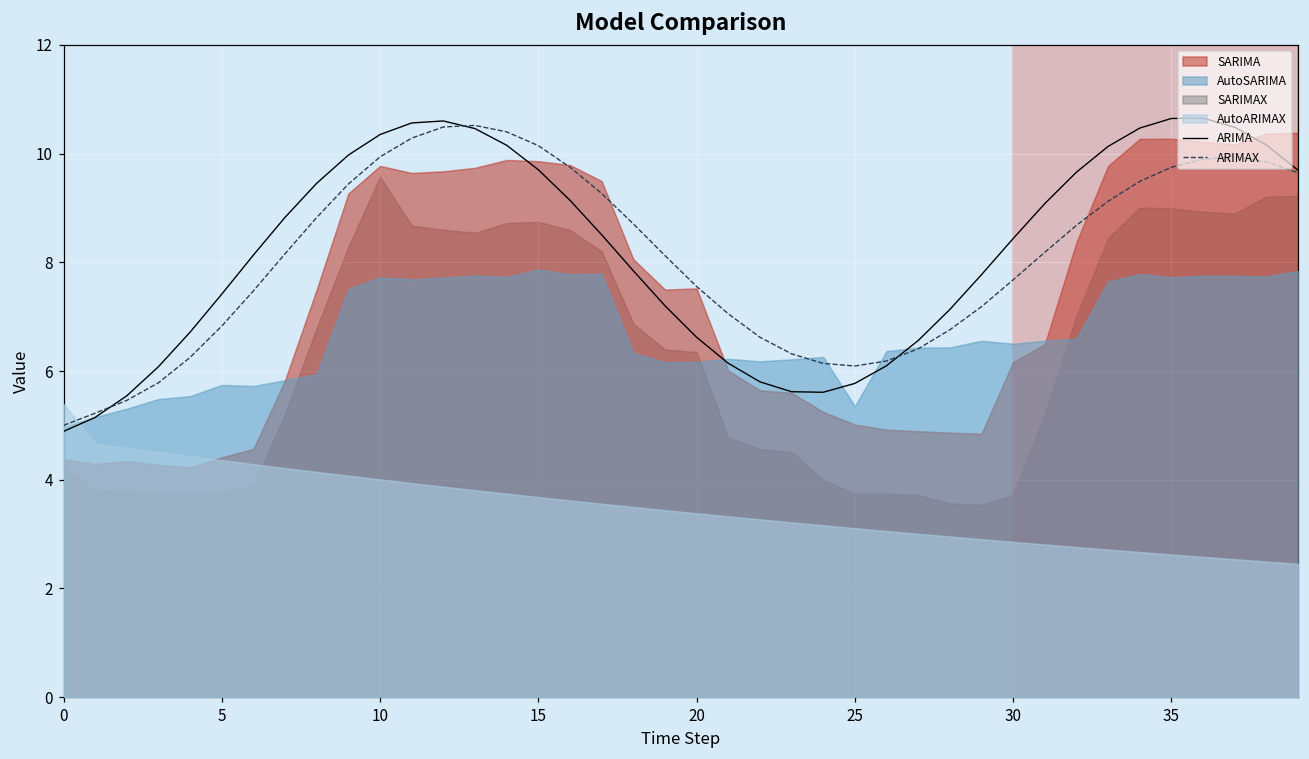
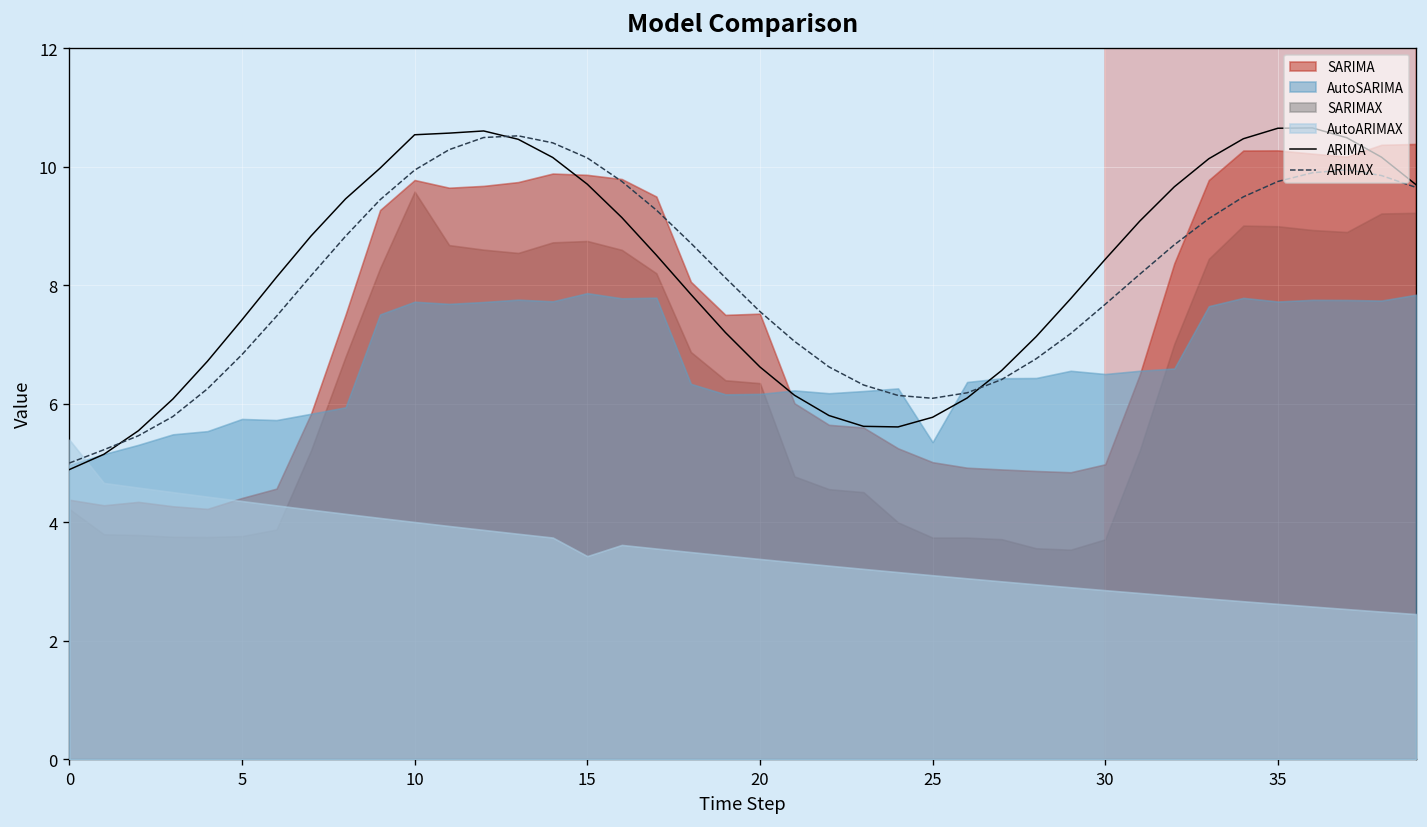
ARIMA, 10: 10.4 -> 10.5
AutoARIMAX, 15: 3.7 -> 3.4
SARIMA, 30: 6.2 -> 5.0
